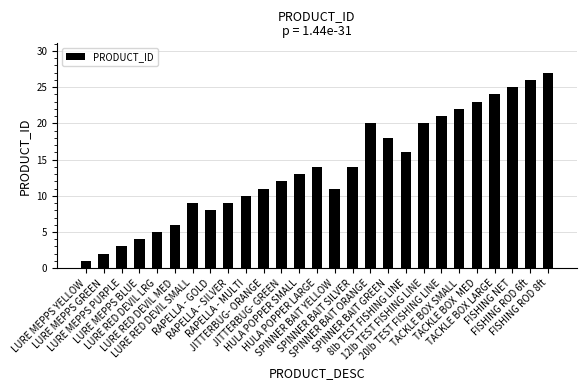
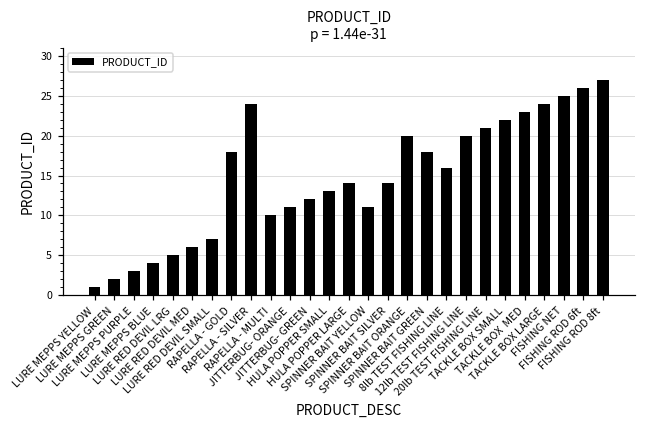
LURE RED DEVIL SMALL: 9 -> 7
RAPELLA - GOLD: 8 -> 18
RAPELLA - SILVER: 9 -> 24
